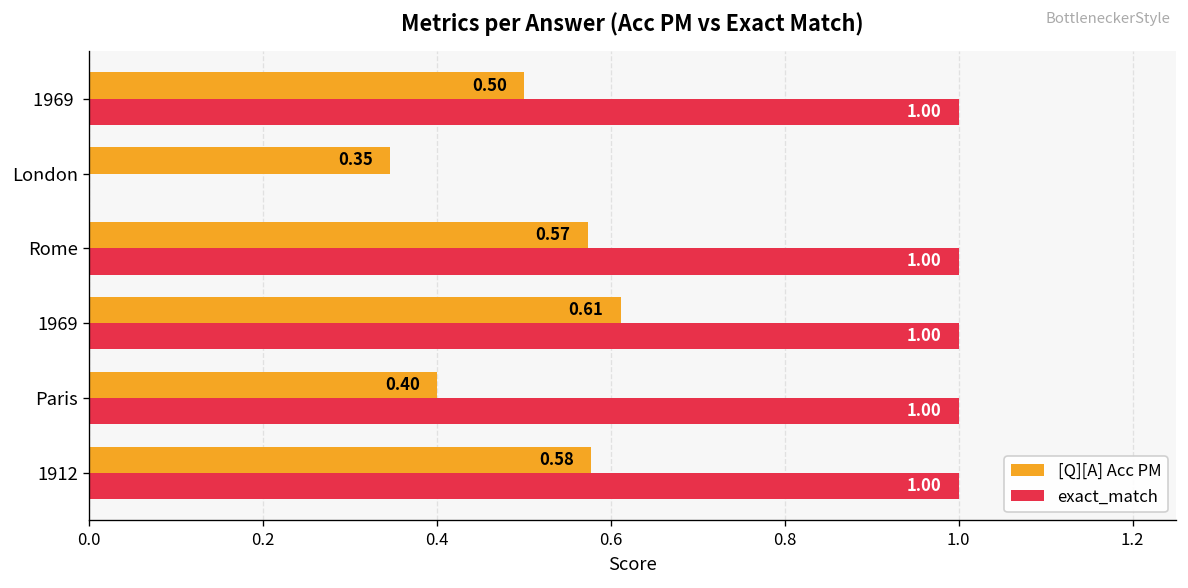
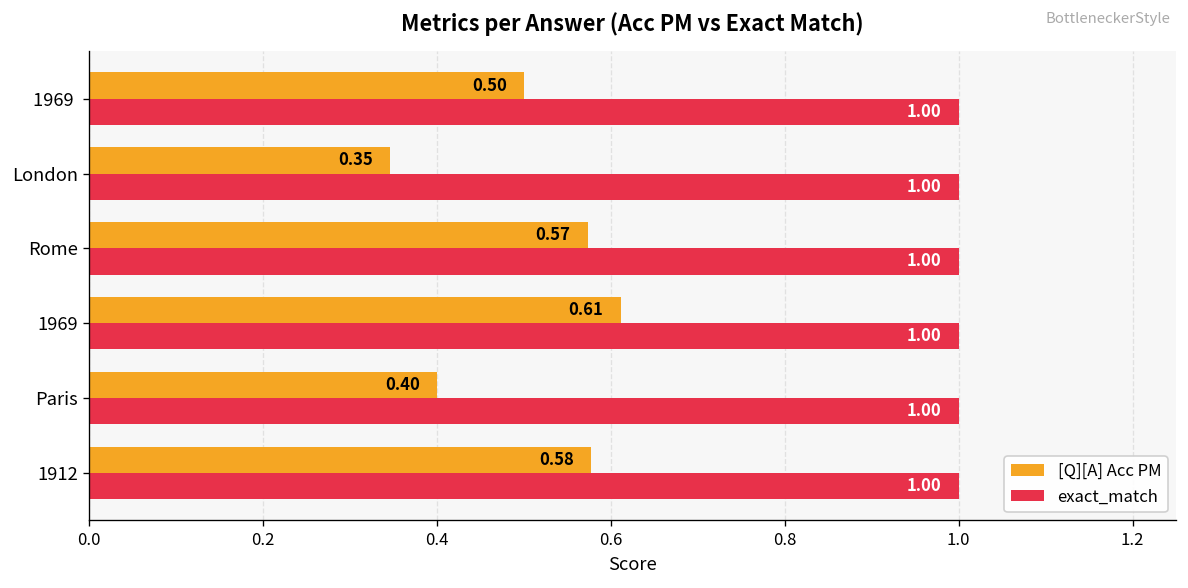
exact_match, London: 0 -> 1
